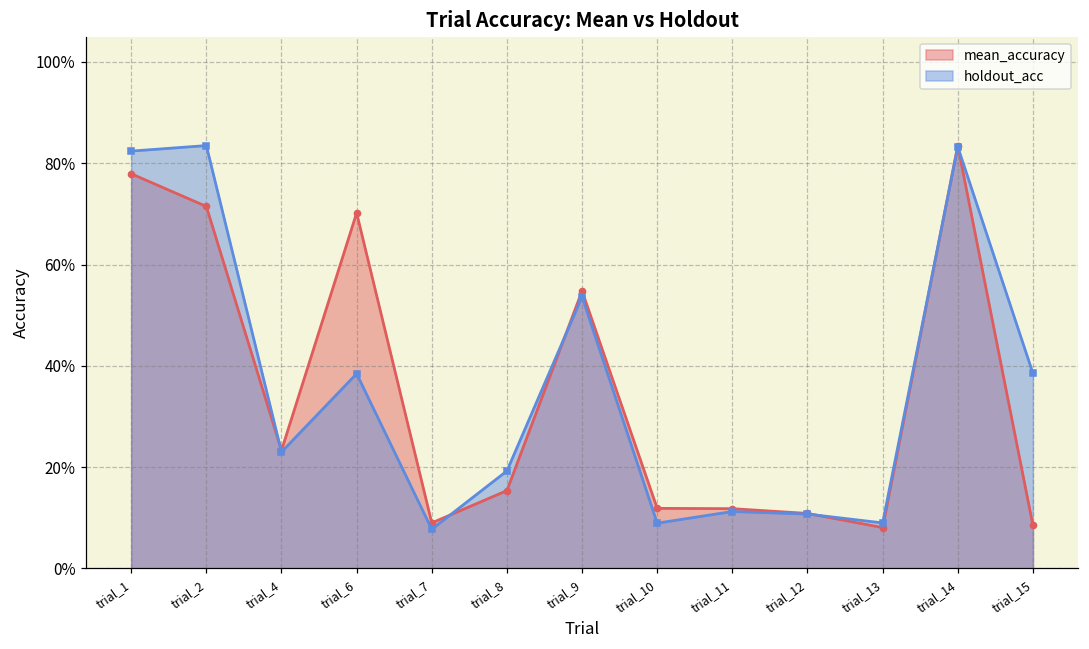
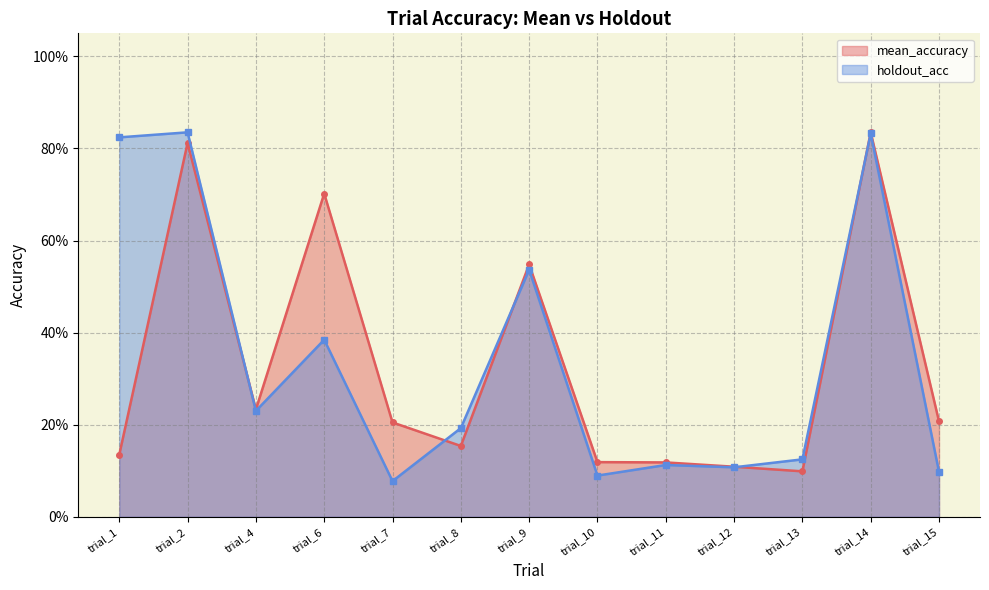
mean_accuracy, trial_1: 78% -> 13%
mean_accuracy, trial_2: 71% -> 81%
mean_accuracy, trial_7: 9% -> 20%
mean_accuracy, trial_13: 8% -> 10%
holdout_acc, trial_13: 9% -> 12%
mean_accuracy, trial_15: 9% -> 21%
holdout_acc, trial_15: 39% -> 10%
